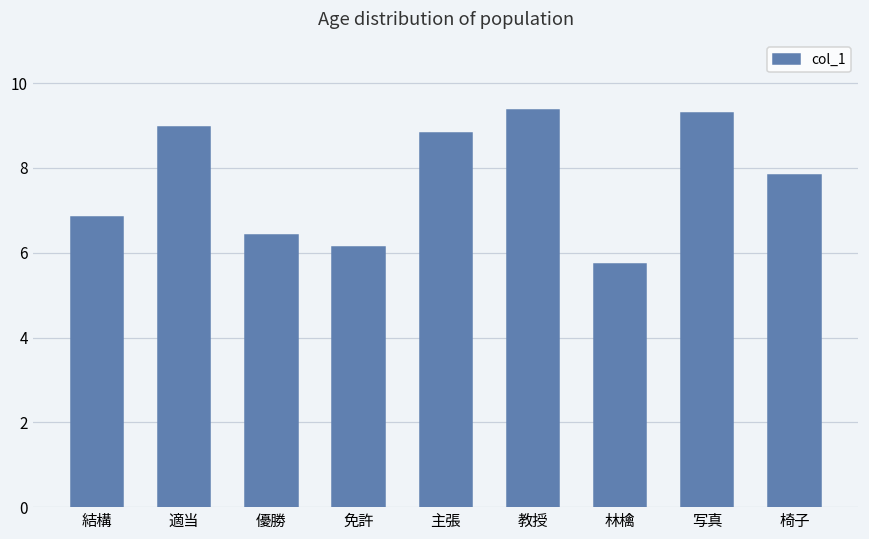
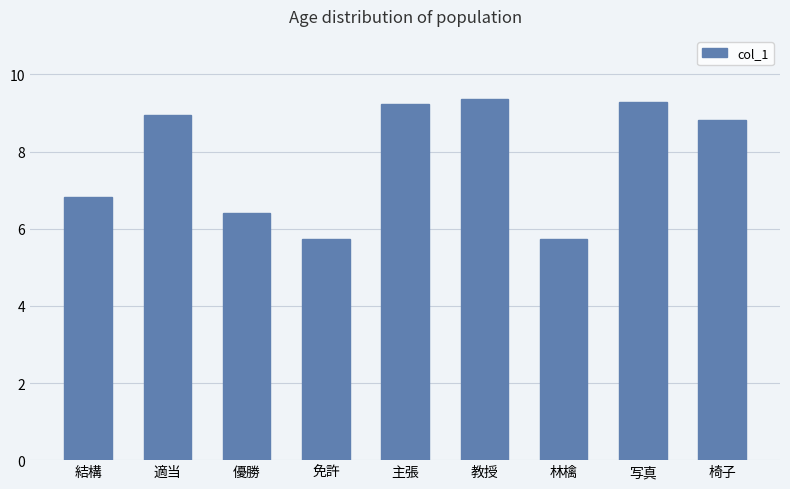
免許: 6.1 -> 5.7
主張: 8.8 -> 9.2
椅子: 7.8 -> 8.8
